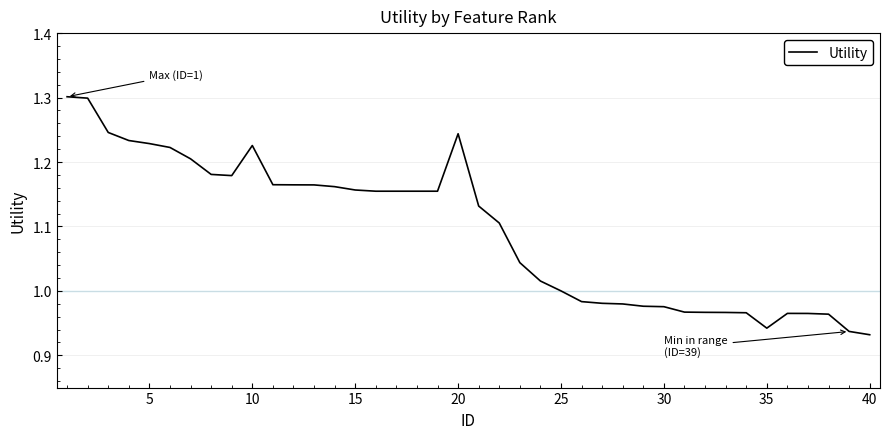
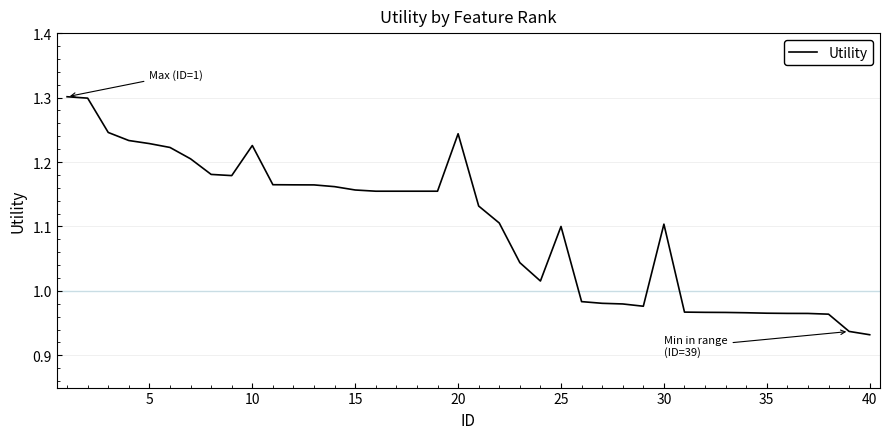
25: 1.0 -> 1.1
30: 0.98 -> 1.10
35: 0.94 -> 0.97
